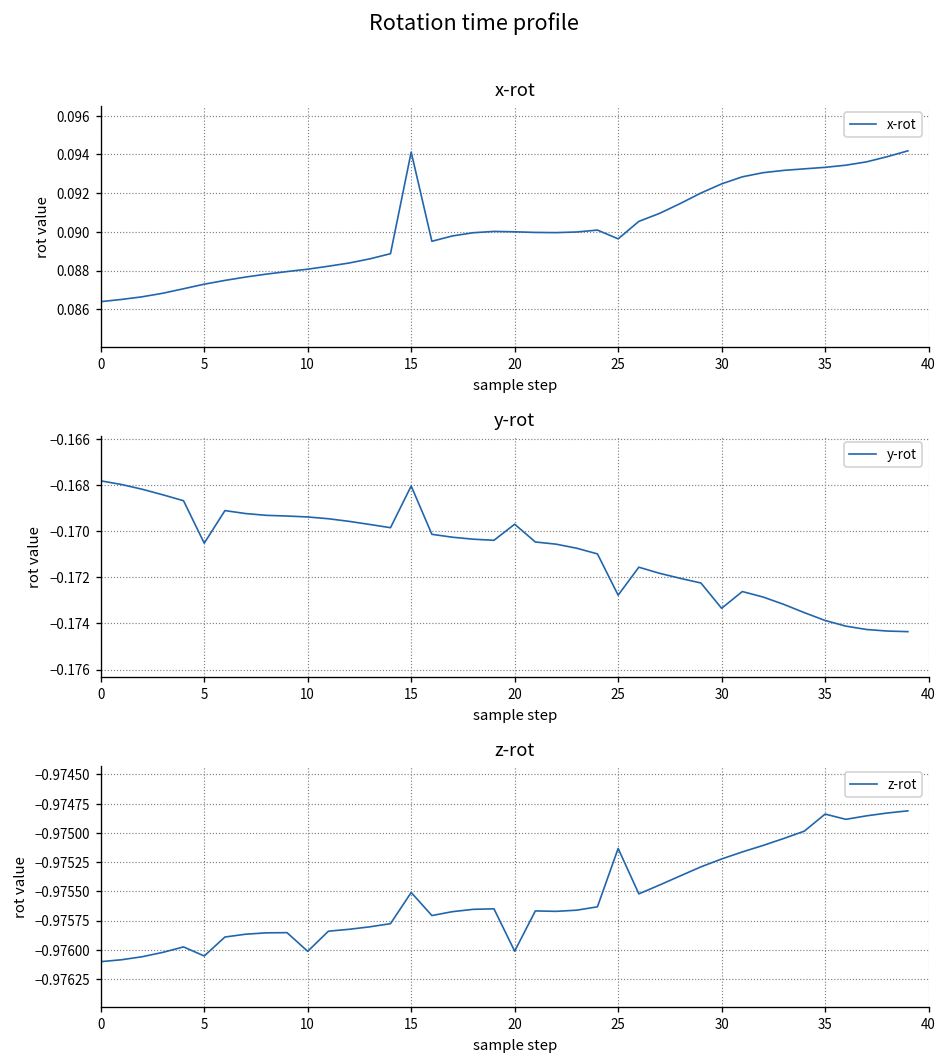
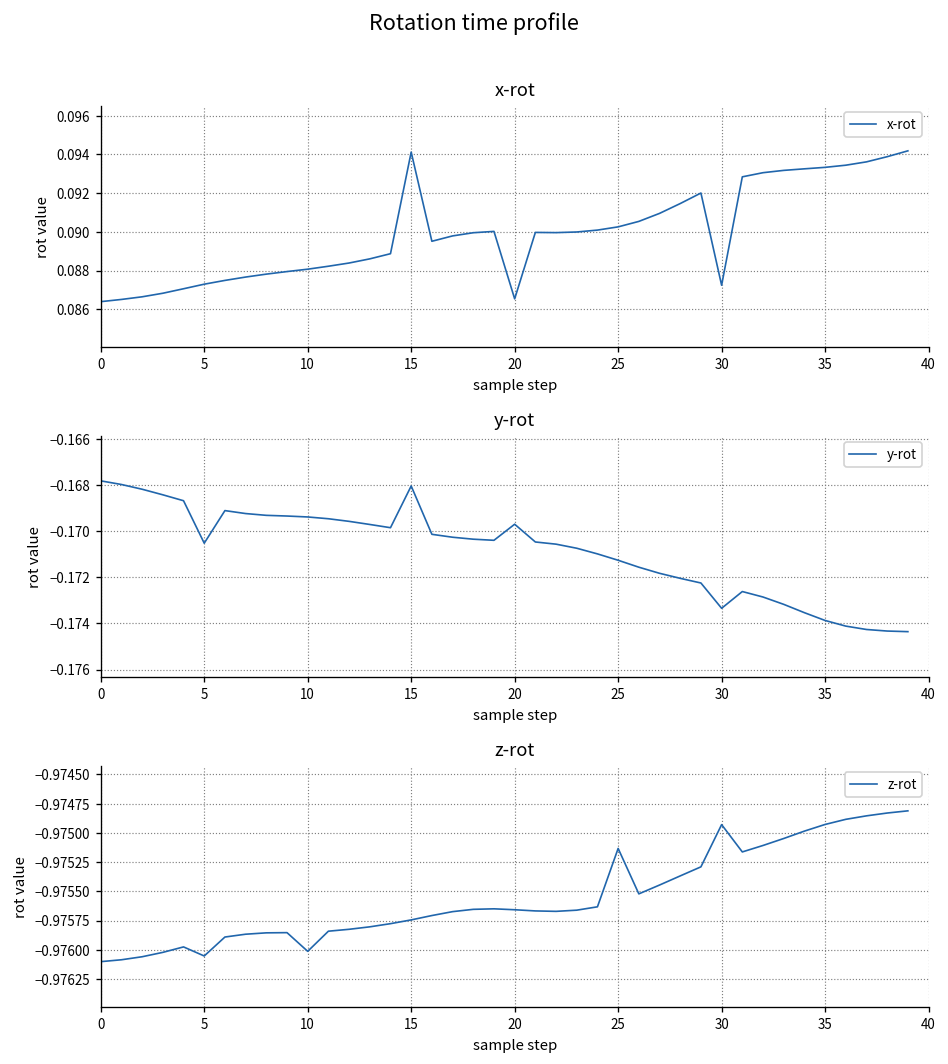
x-rot, 20: 0.0900 -> 0.0865
x-rot, 25: 0.0896 -> 0.0903
x-rot, 30: 0.0925 -> 0.0872
y-rot, 25: -0.1728 -> -0.1713
z-rot, 15: -0.9755 -> -0.9757
z-rot, 20: -0.9760 -> -0.9757
z-rot, 30: -0.9752 -> -0.9749
z-rot, 35: -0.9748 -> -0.9749
